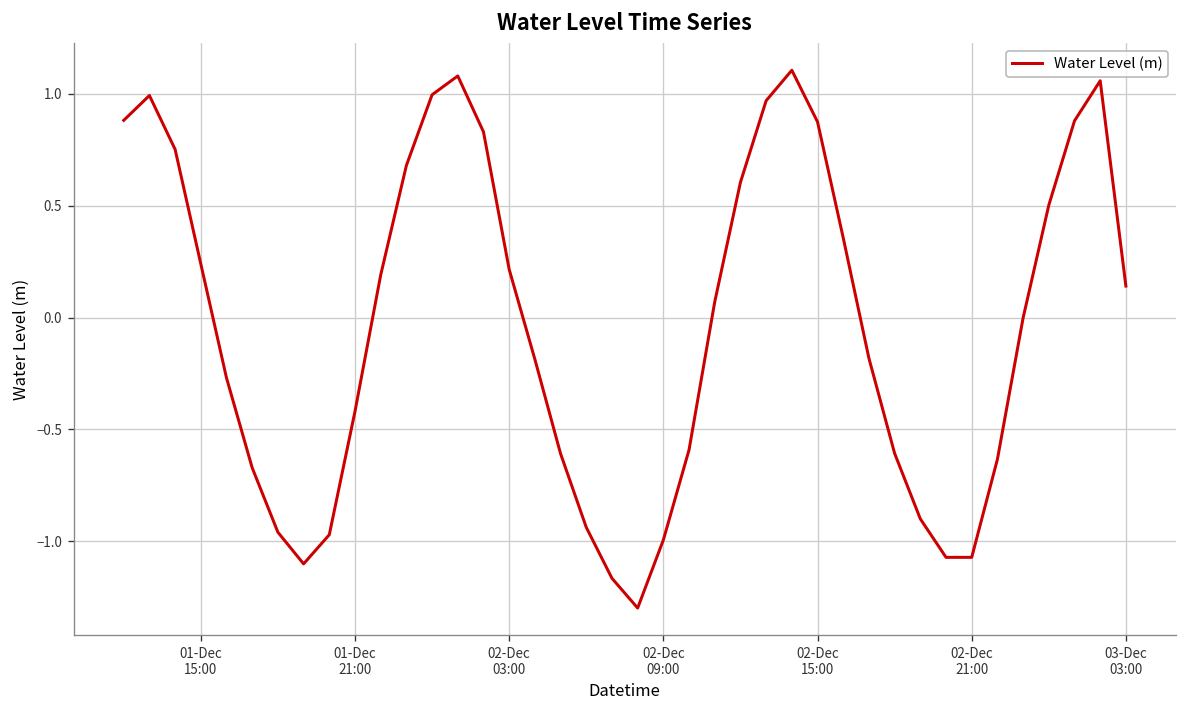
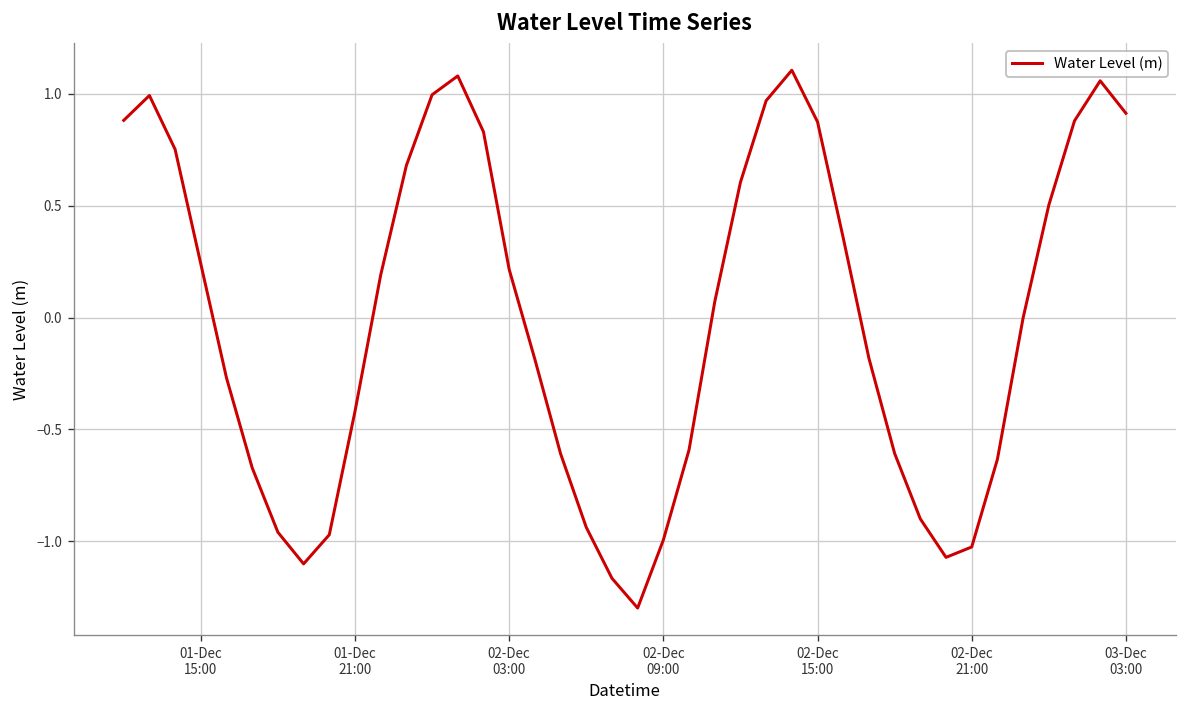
02-Dec 21:00: -1.07 -> -1.02
03-Dec 03:00: 0.14 -> 0.91
